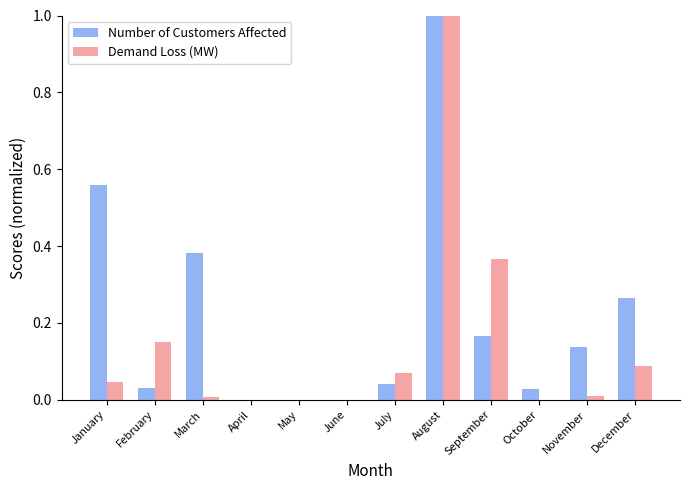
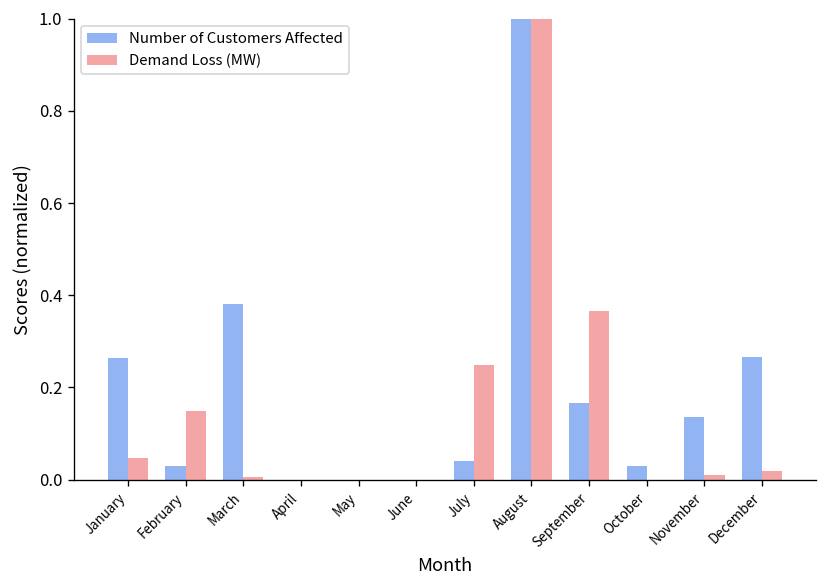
Number of Customers Affected, January: 0.56 -> 0.26
Demand Loss (MW), July: 0.07 -> 0.25
Demand Loss (MW), December: 0.09 -> 0.02
